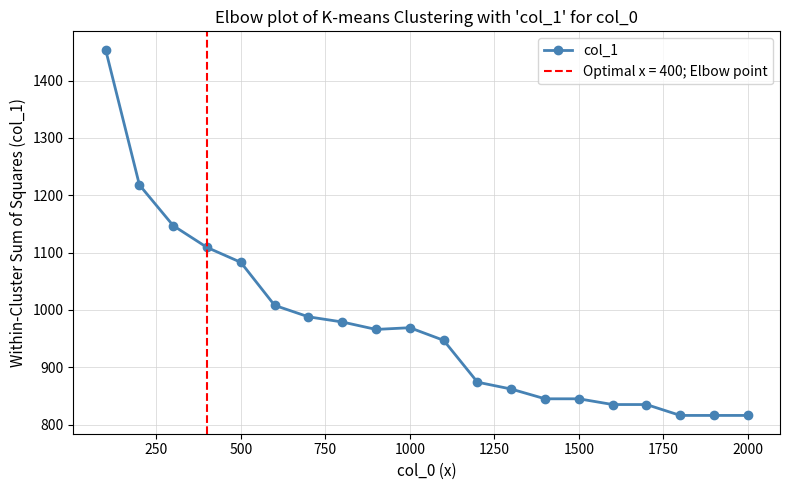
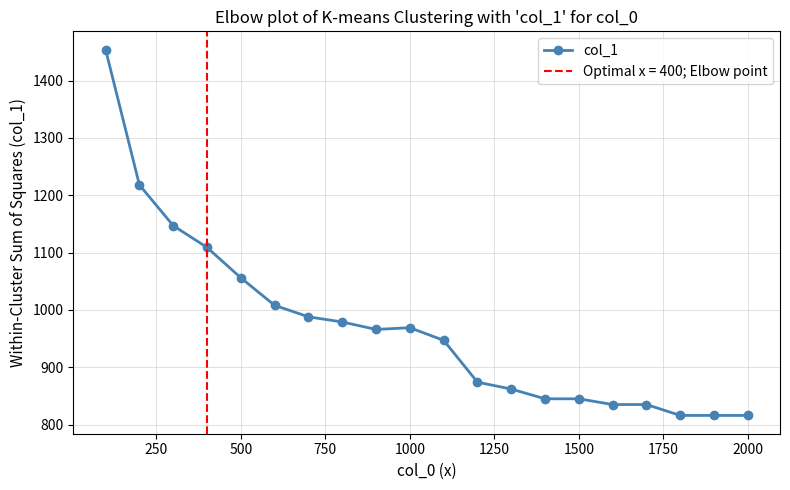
500: 1080 -> 1060
